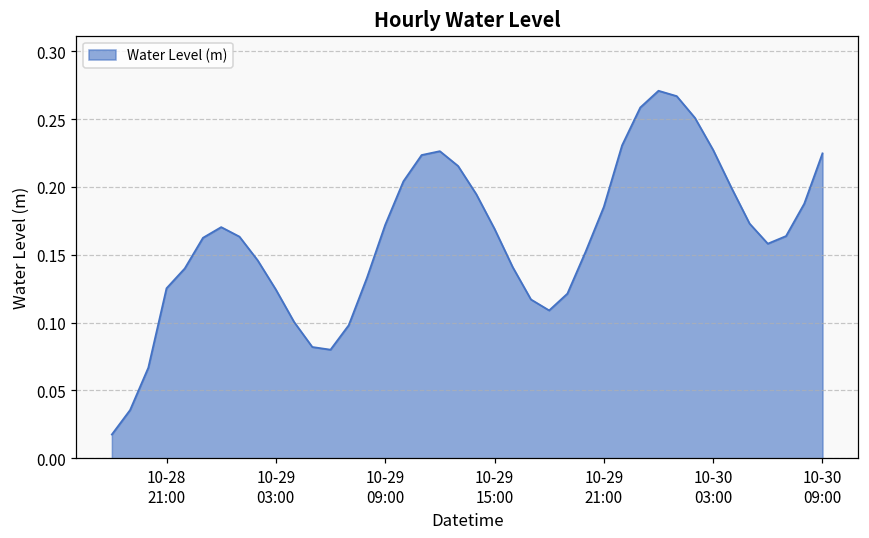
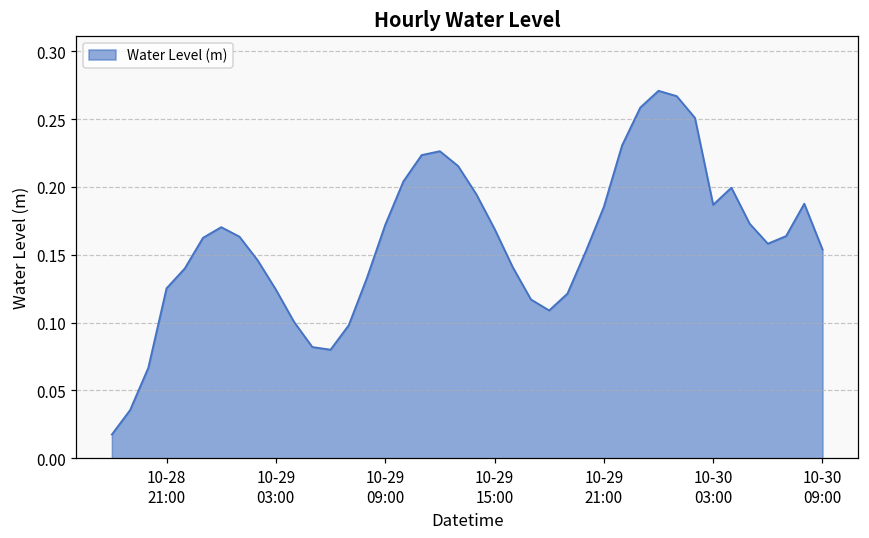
10-30 03:00: 0.227 -> 0.187
10-30 09:00: 0.225 -> 0.154
